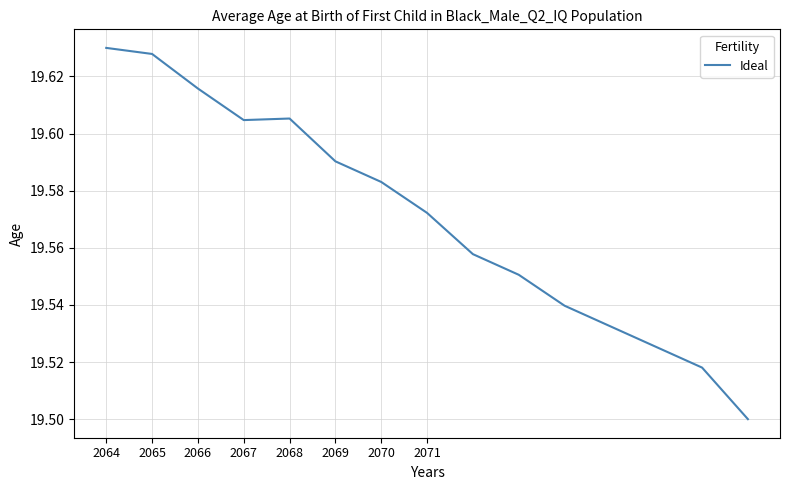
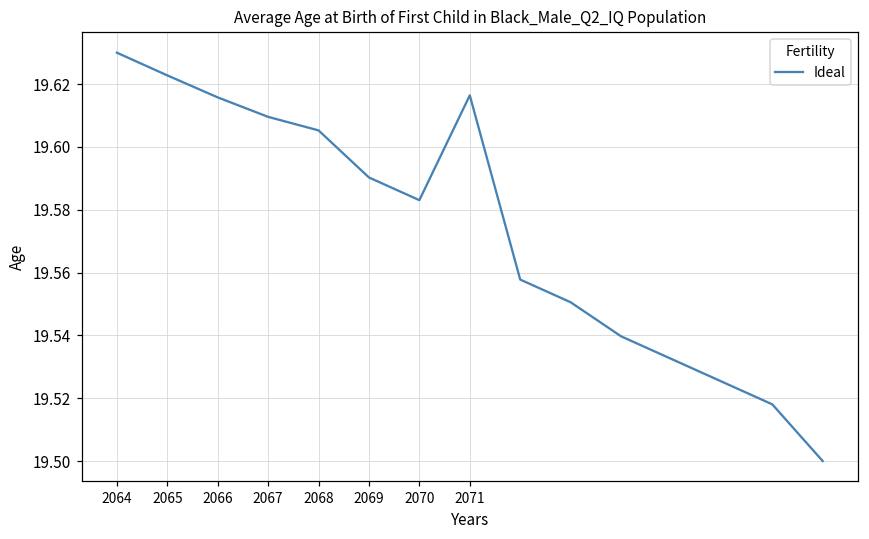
2065: 19.628 -> 19.623
2067: 19.605 -> 19.610
2071: 19.572 -> 19.616
